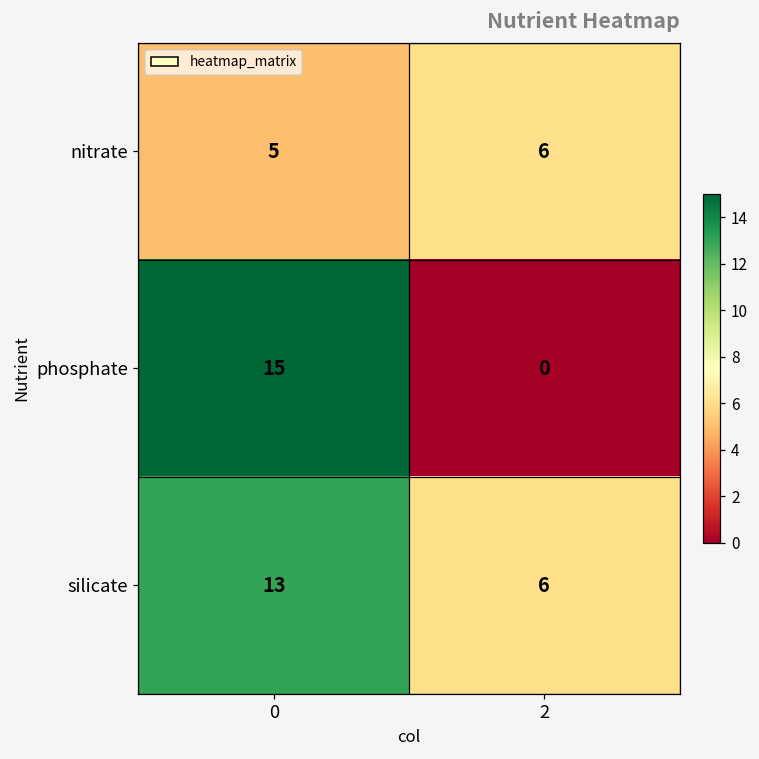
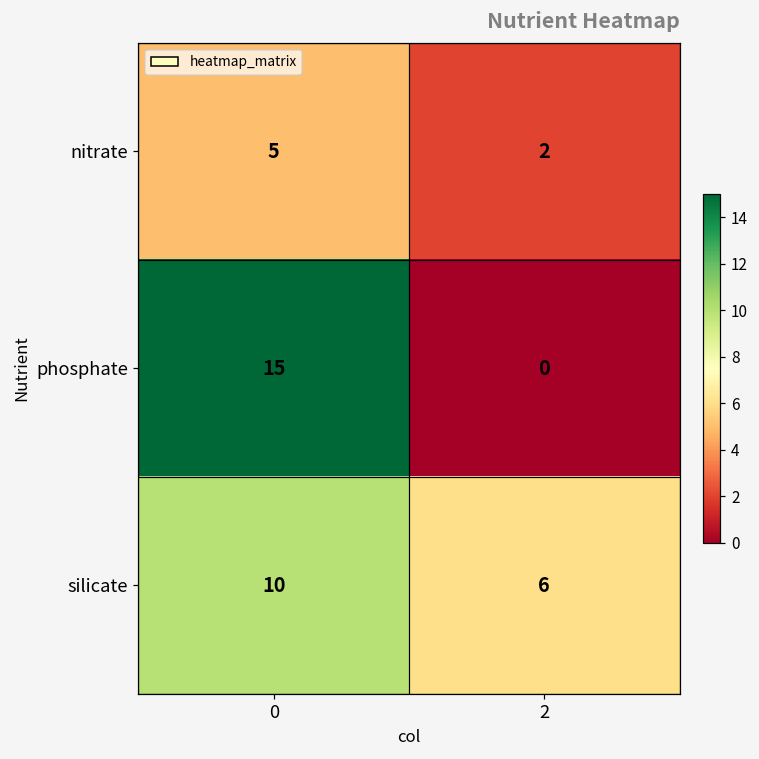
nitrate, 2: 6 -> 2
silicate, 0: 13 -> 10
